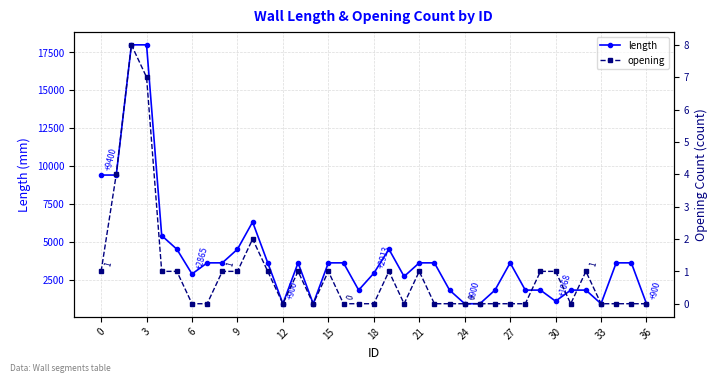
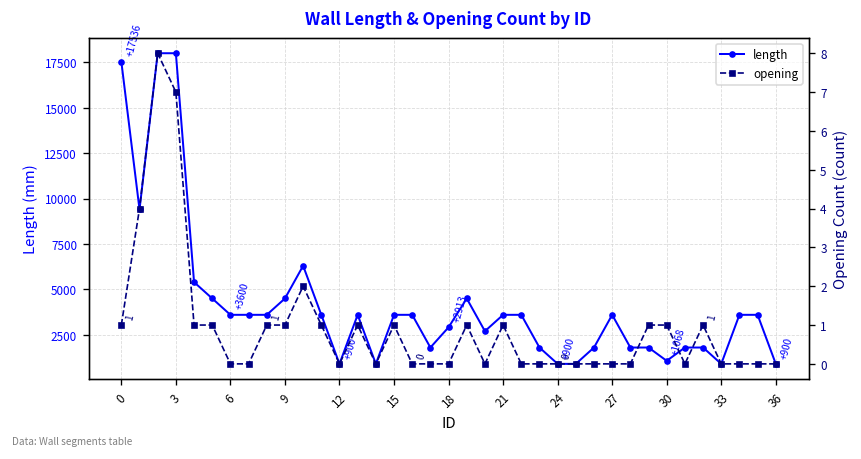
length, 0: +9400 -> +17536
length, 6: +2865 -> +3600
